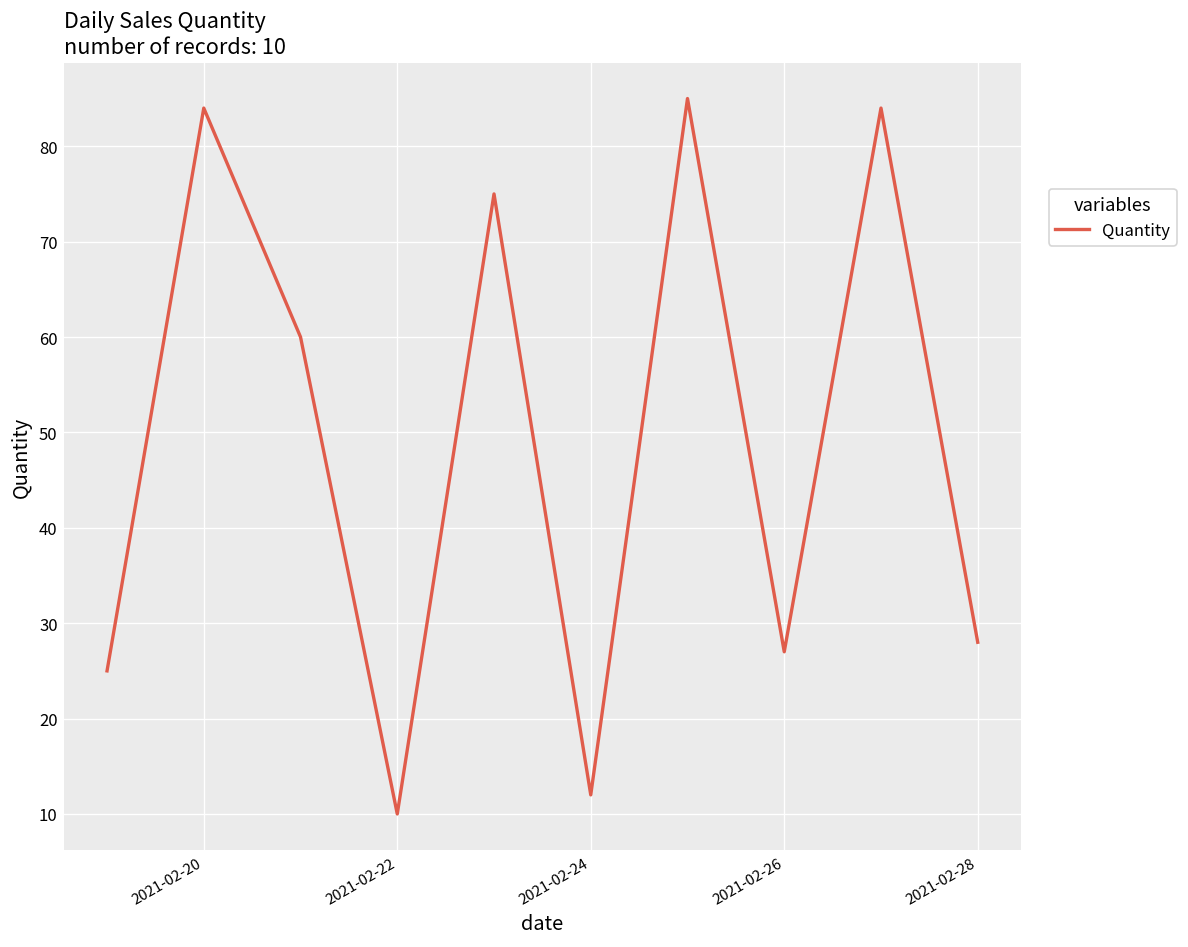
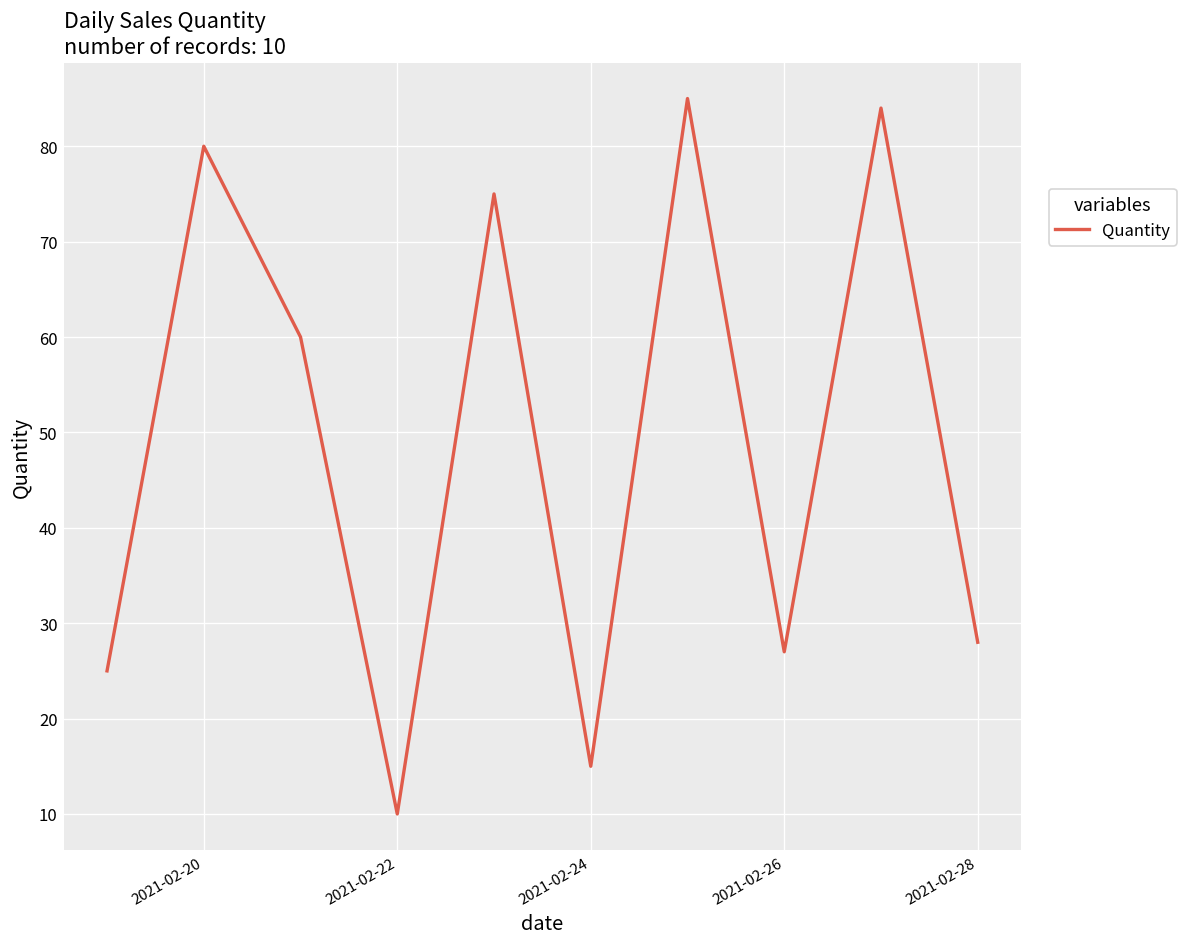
2021-02-20: 84 -> 80
2021-02-24: 12 -> 15
